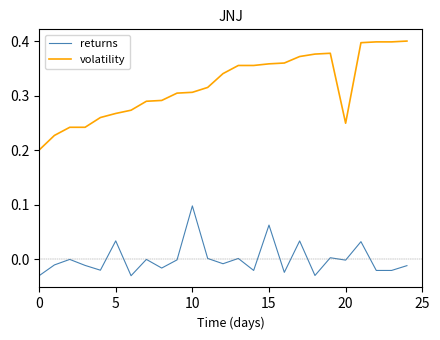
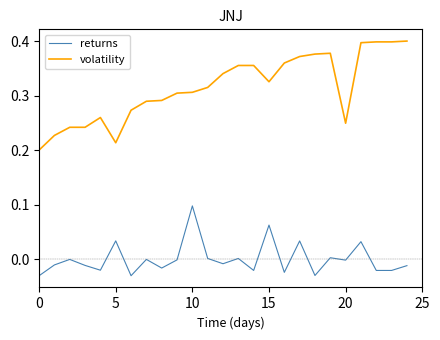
volatility, 5: 0.27 -> 0.21
volatility, 15: 0.36 -> 0.33
